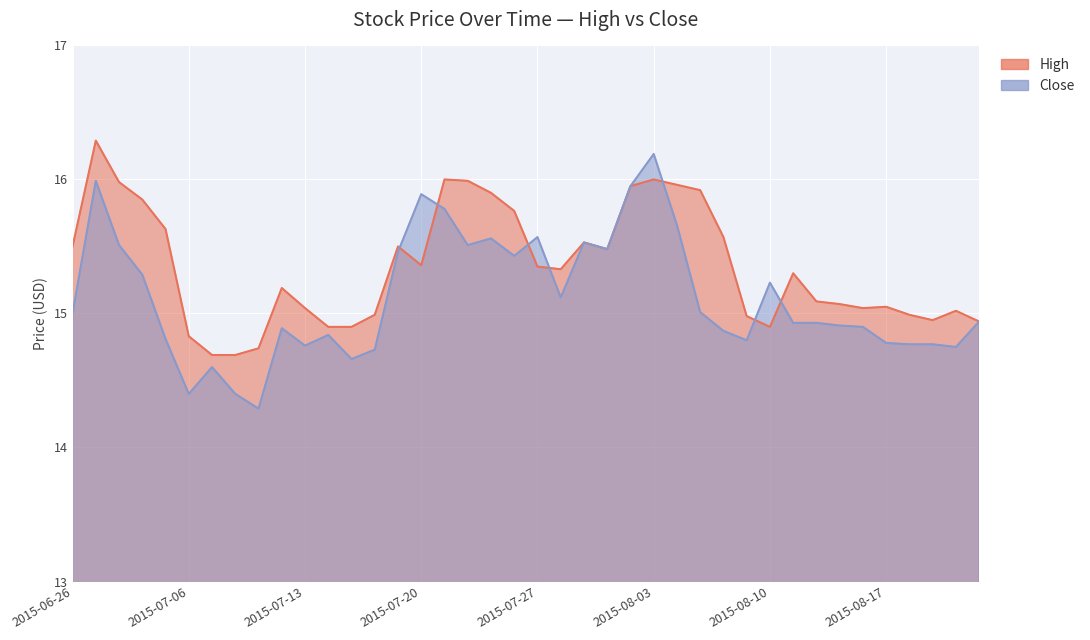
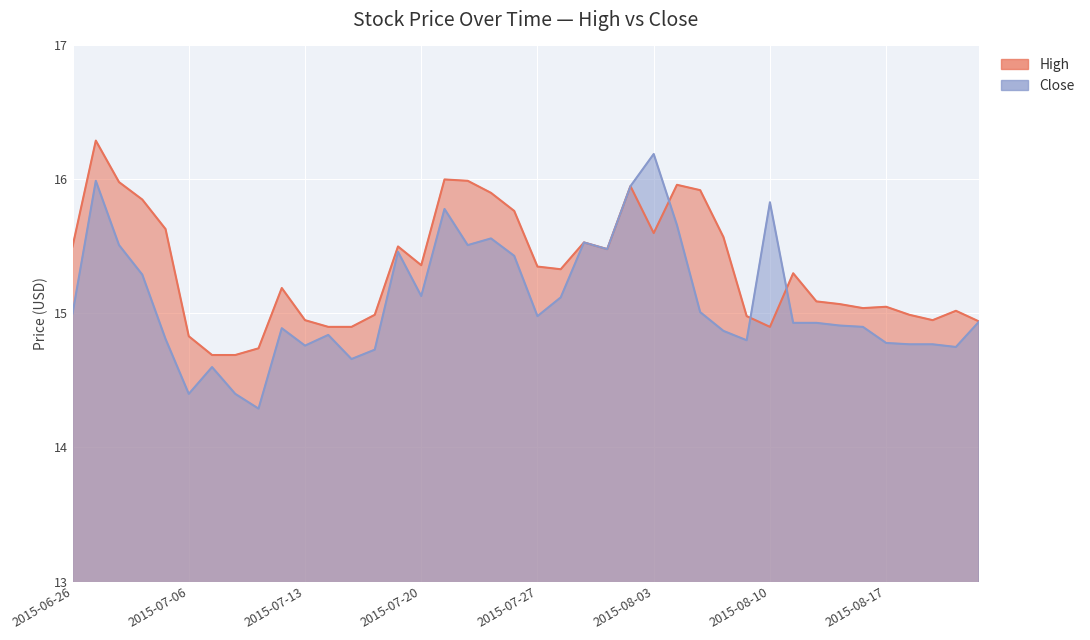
High, 2015-07-13: 15.04 -> 14.95
Close, 2015-07-20: 15.89 -> 15.13
Close, 2015-07-27: 15.57 -> 14.98
High, 2015-08-03: 16.0 -> 15.6
Close, 2015-08-10: 15.23 -> 15.83
